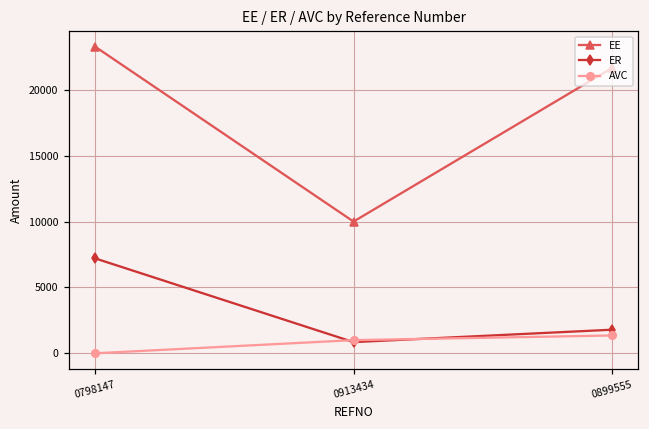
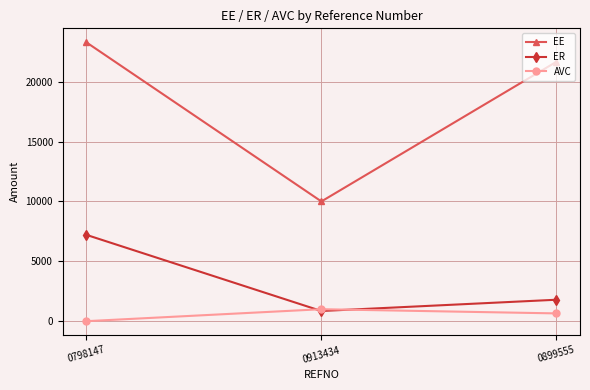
AVC, 0899555: 1400 -> 700
